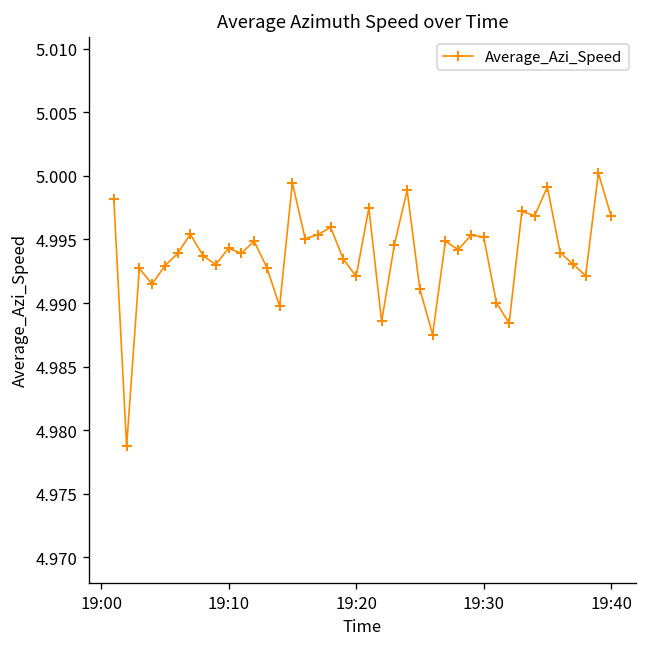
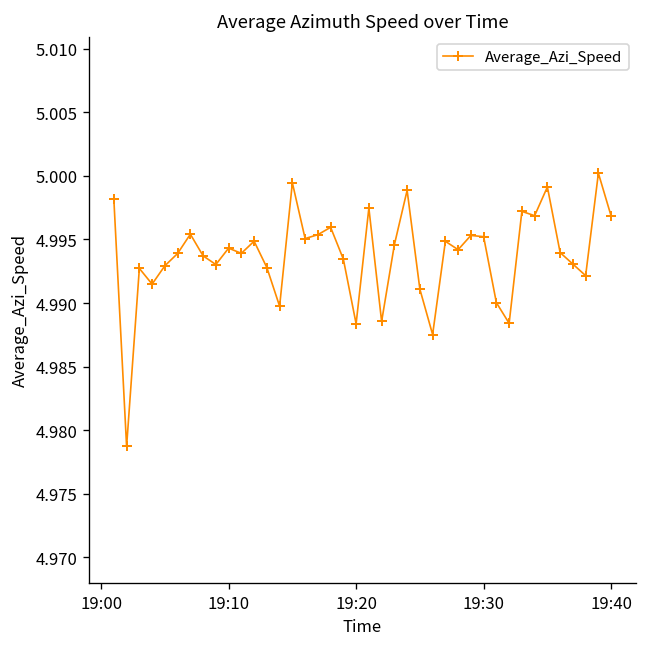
19:20: 4.9921 -> 4.9884
